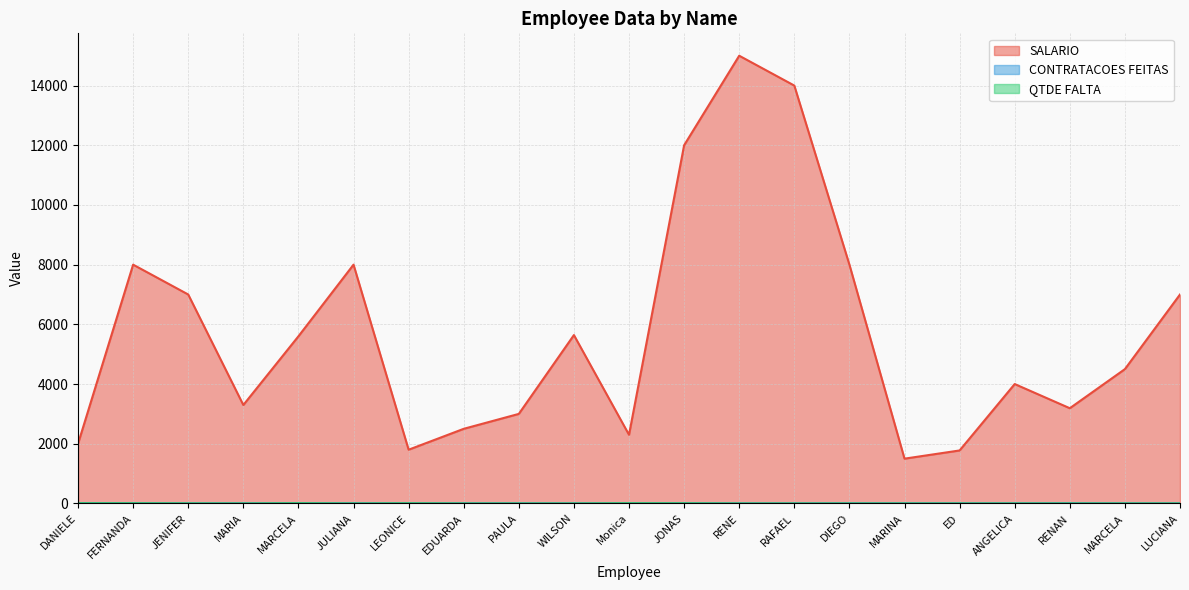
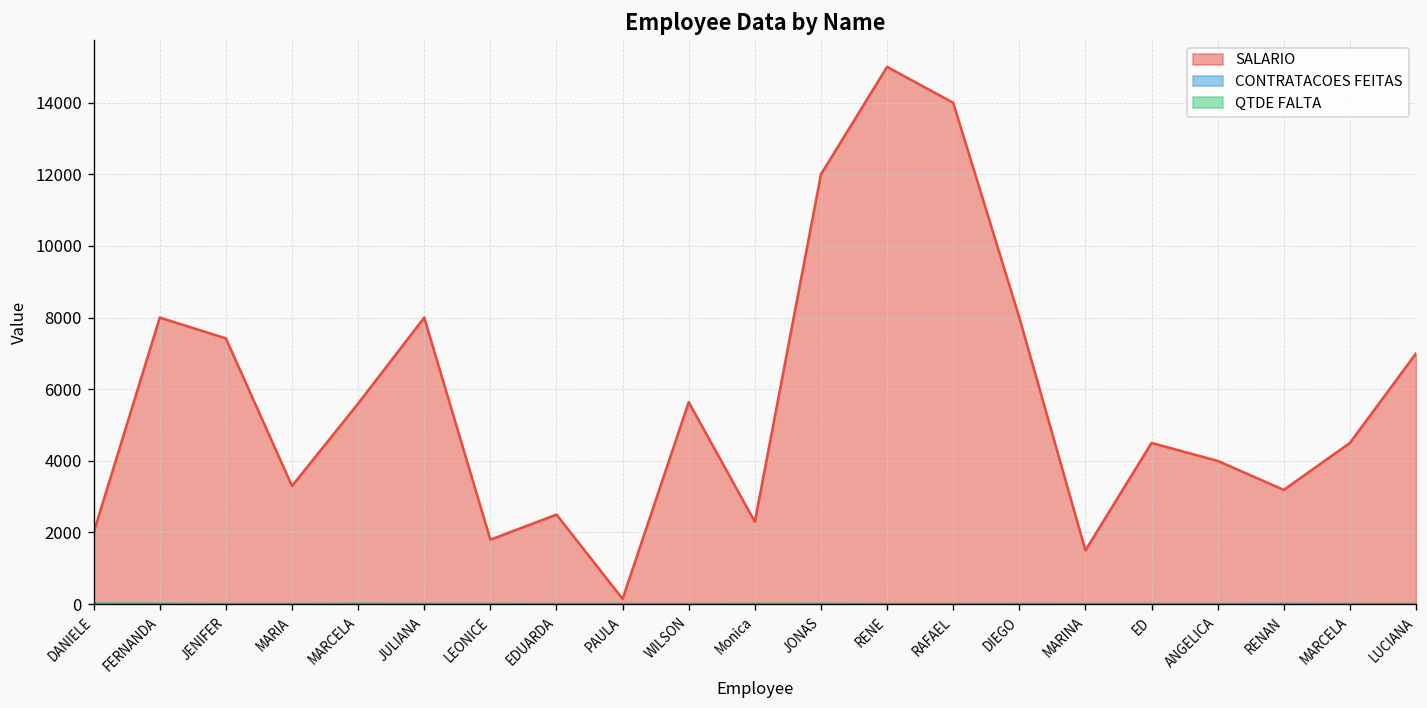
SALARIO, JENIFER: 7000 -> 7400
SALARIO, PAULA: 3000 -> 100
SALARIO, ED: 1800 -> 4500
